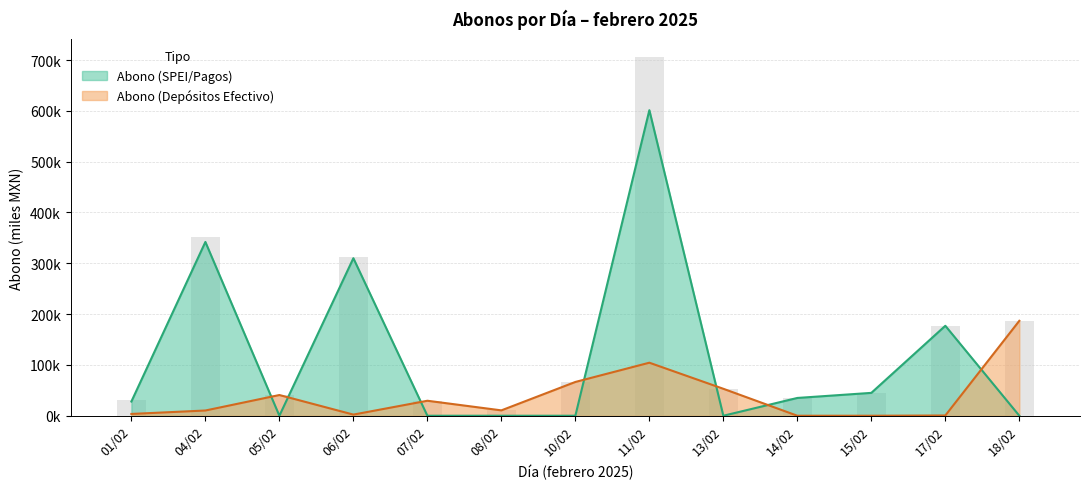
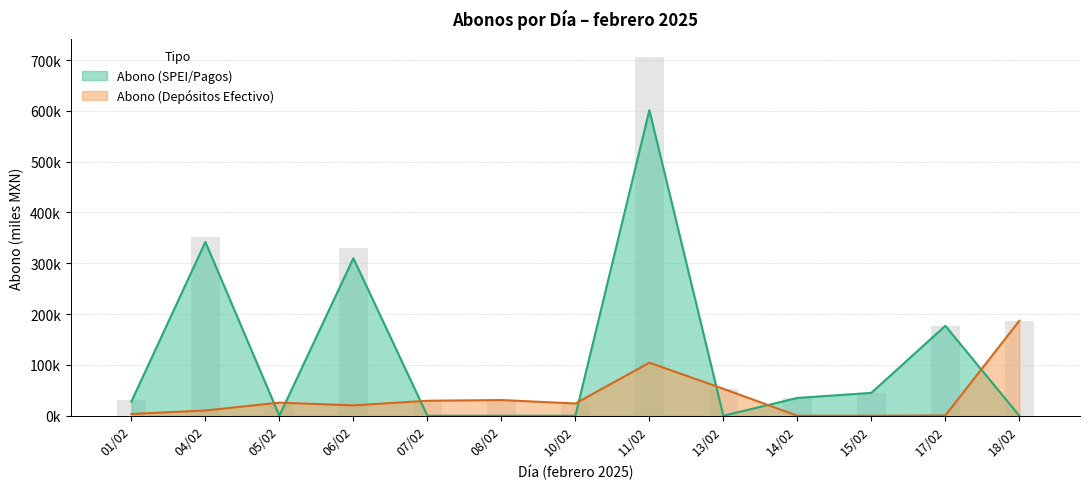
Abono (Depósitos Efectivo), 05/02: 40000 -> 30000
Abono (Depósitos Efectivo), 06/02: 0 -> 20000
Abono (Depósitos Efectivo), 08/02: 10000 -> 30000
Abono (Depósitos Efectivo), 10/02: 70000 -> 20000
